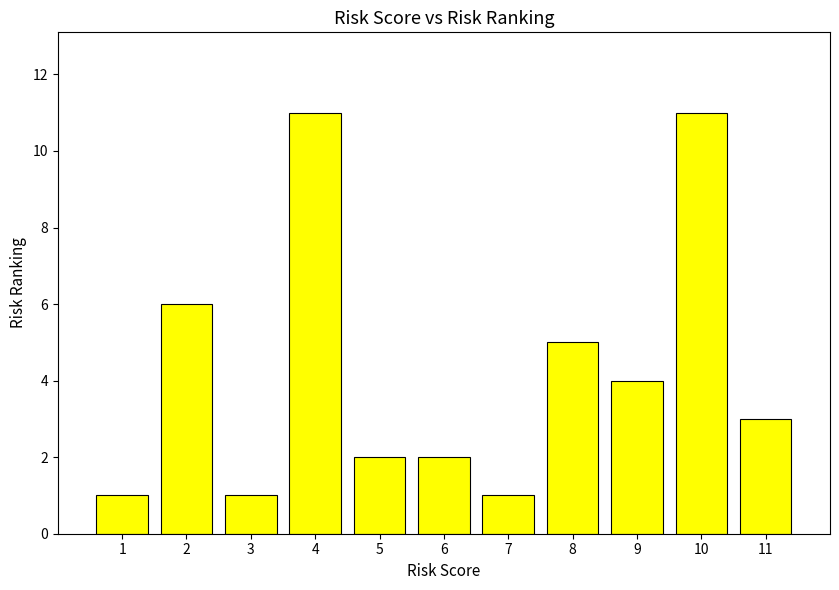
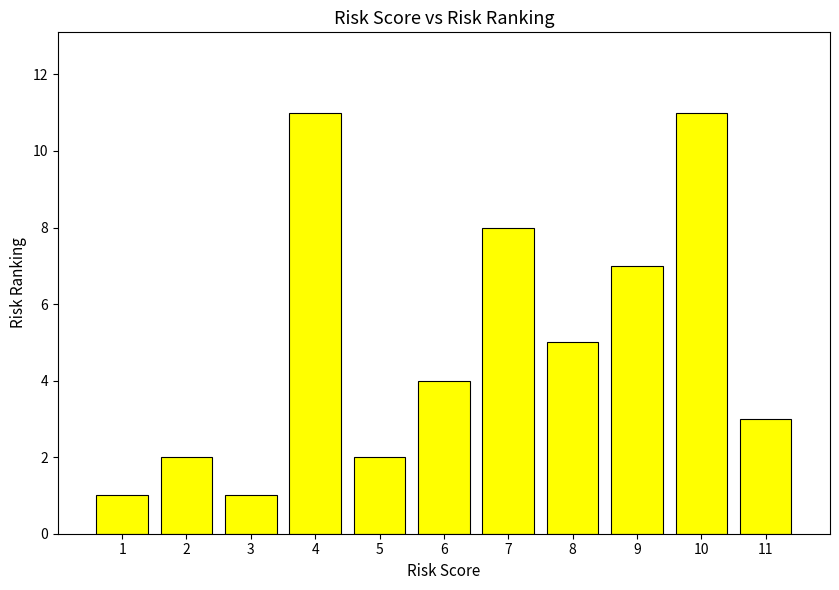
2: 6 -> 2
6: 2 -> 4
7: 1 -> 8
9: 4 -> 7
